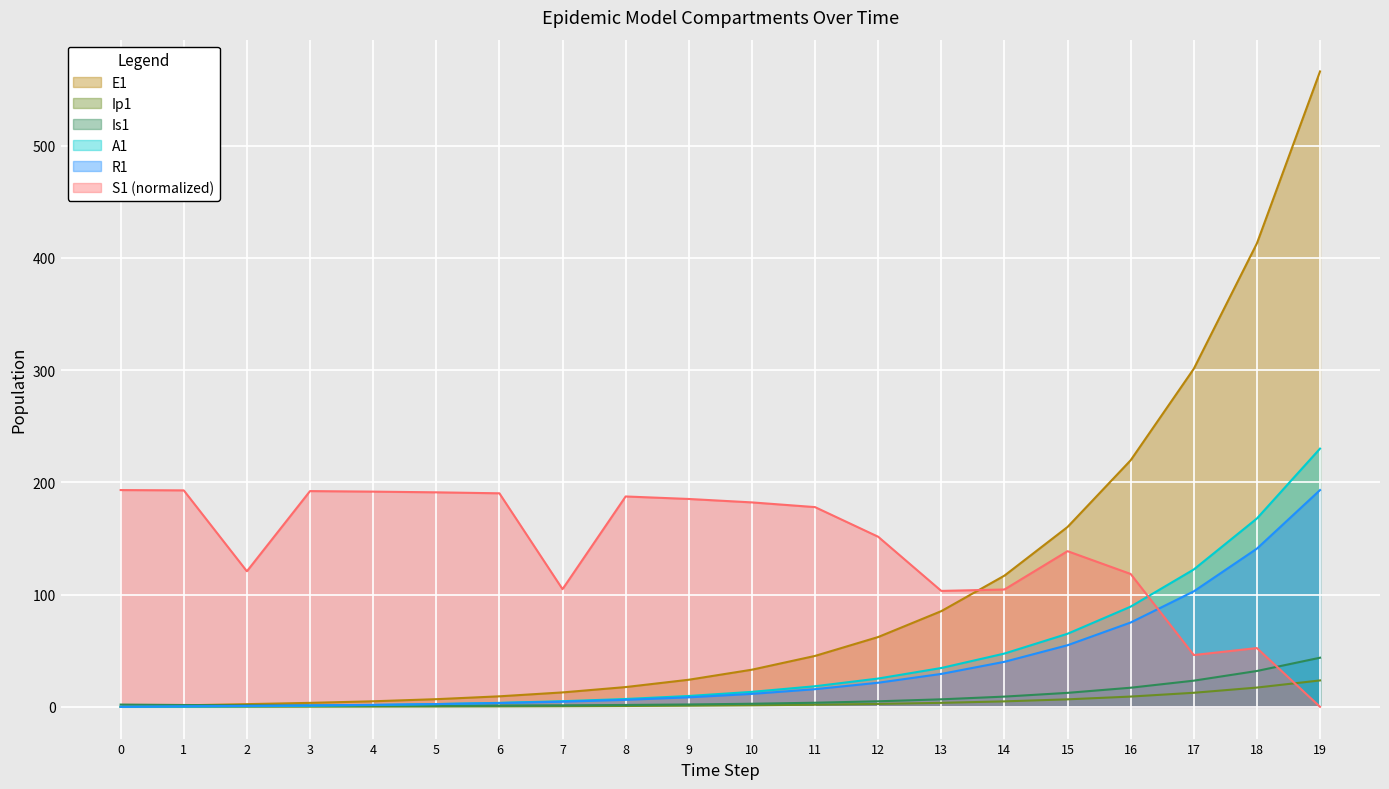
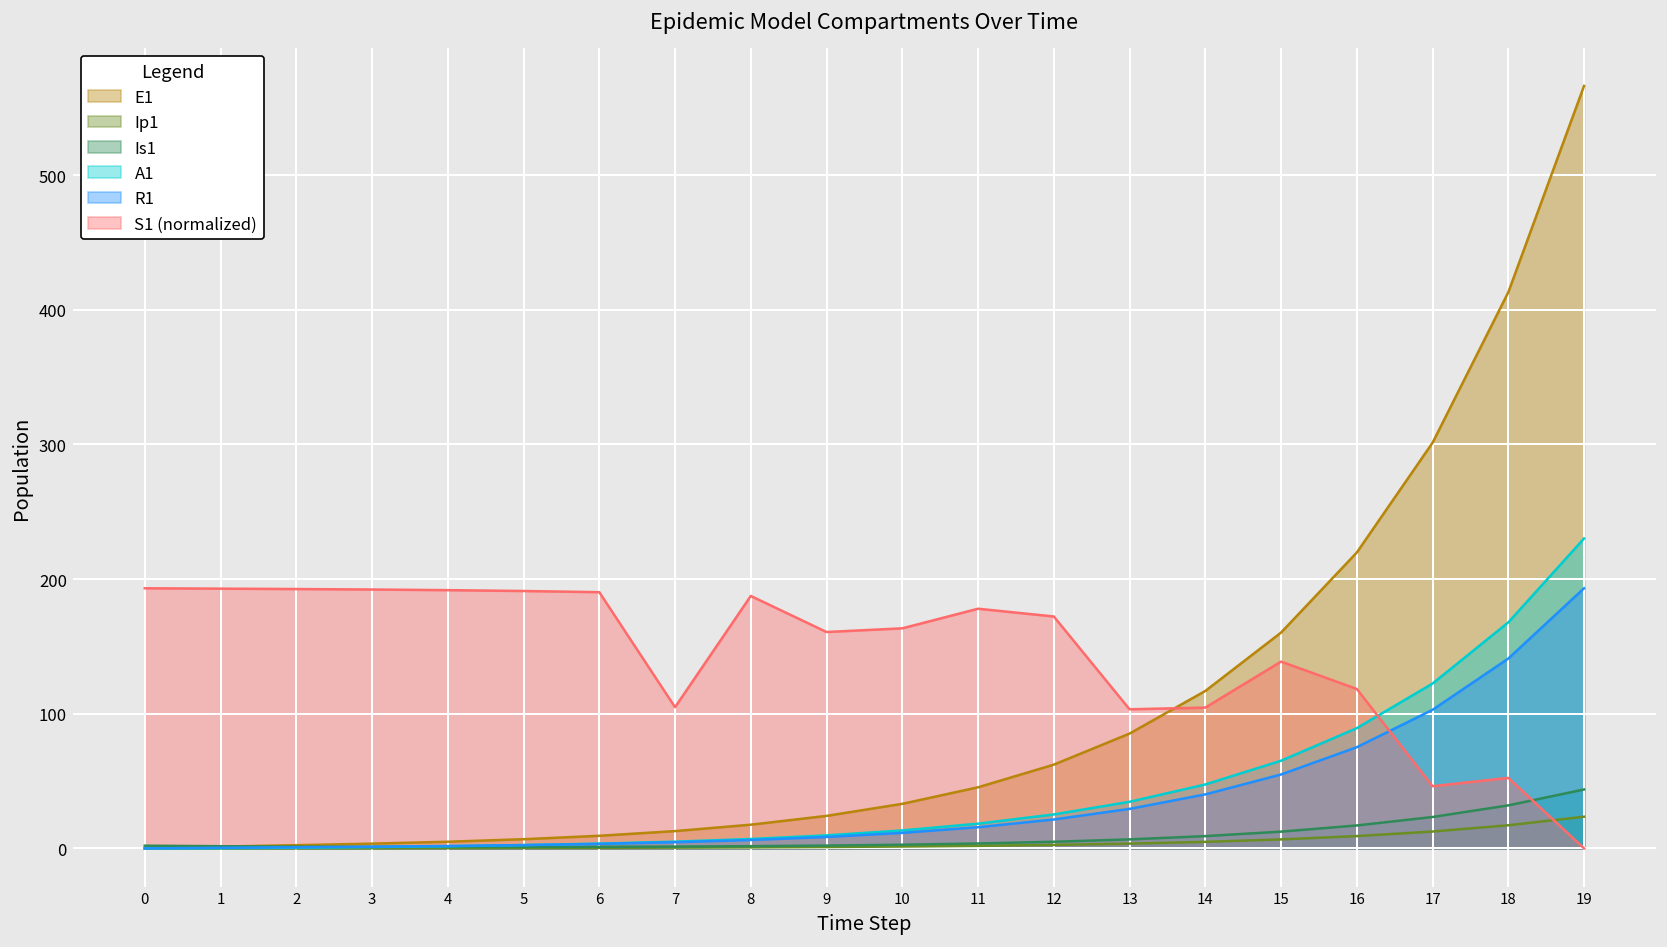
S1 (normalized), 2: 121 -> 193
S1 (normalized), 9: 185 -> 161
S1 (normalized), 10: 182 -> 163
S1 (normalized), 12: 152 -> 172
